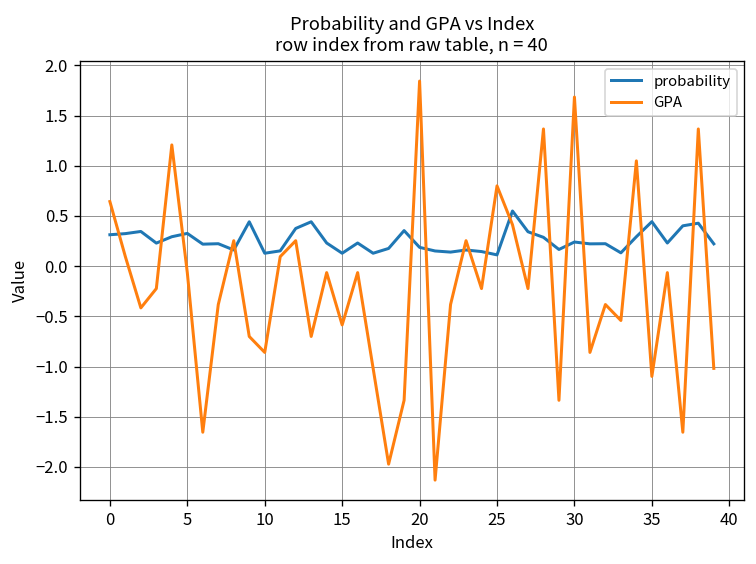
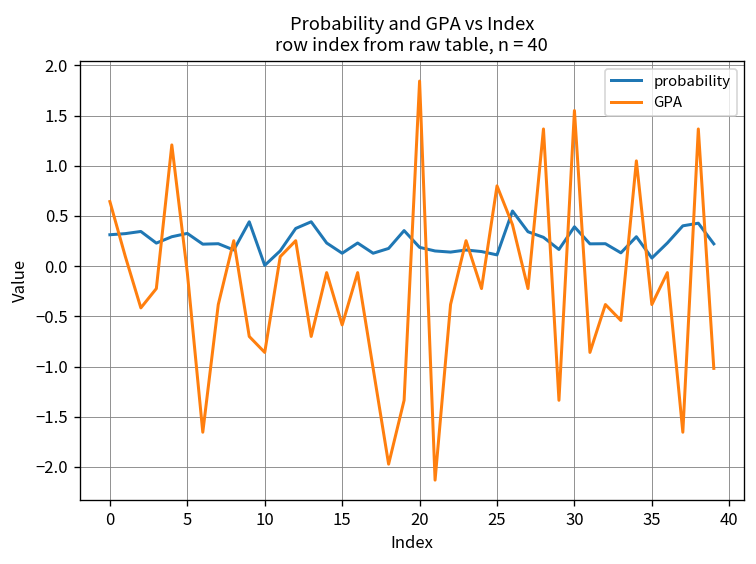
probability, 10: 0.1 -> 0.0
probability, 30: 0.2 -> 0.4
GPA, 30: 1.7 -> 1.6
probability, 35: 0.4 -> 0.1
GPA, 35: -1.1 -> -0.4
